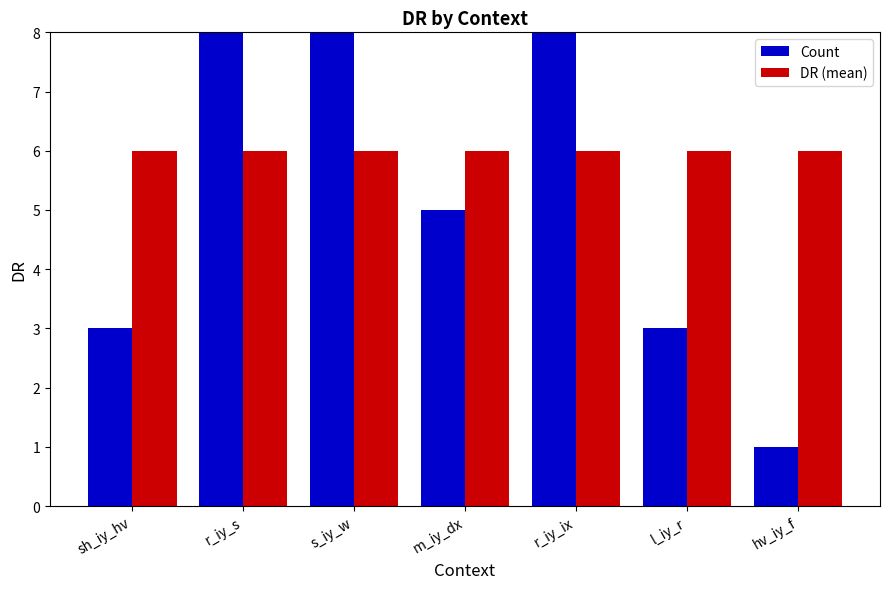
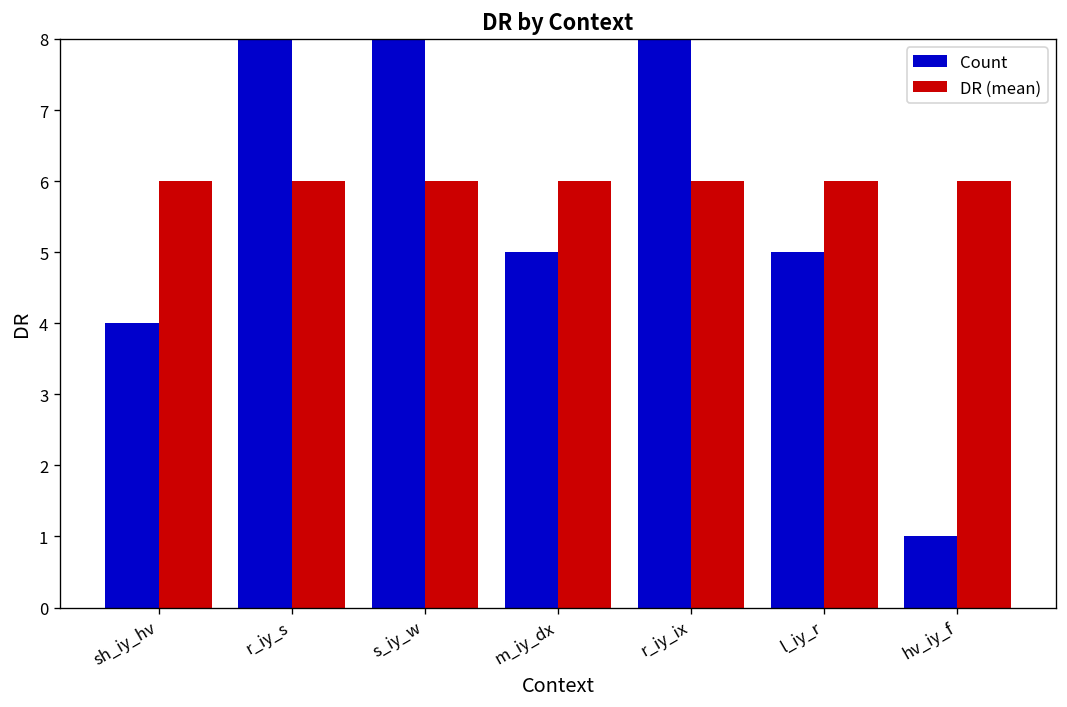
Count, sh_iy_hv: 3 -> 4
Count, l_iy_r: 3 -> 5
